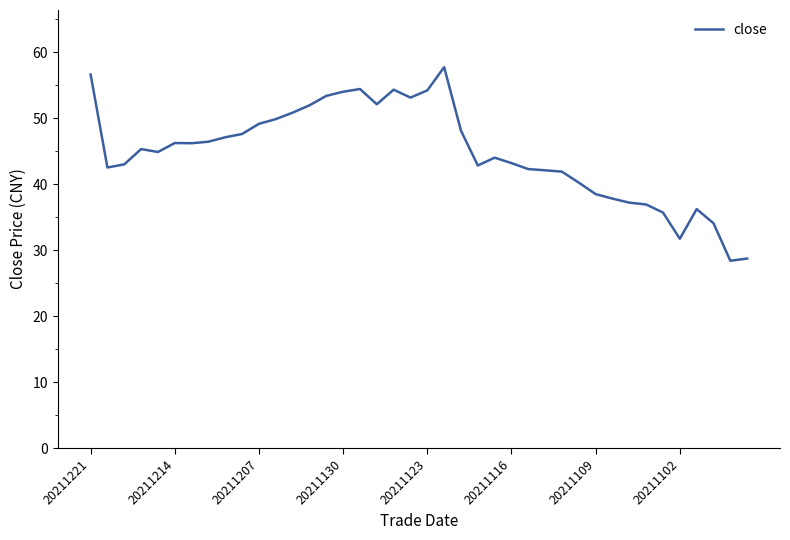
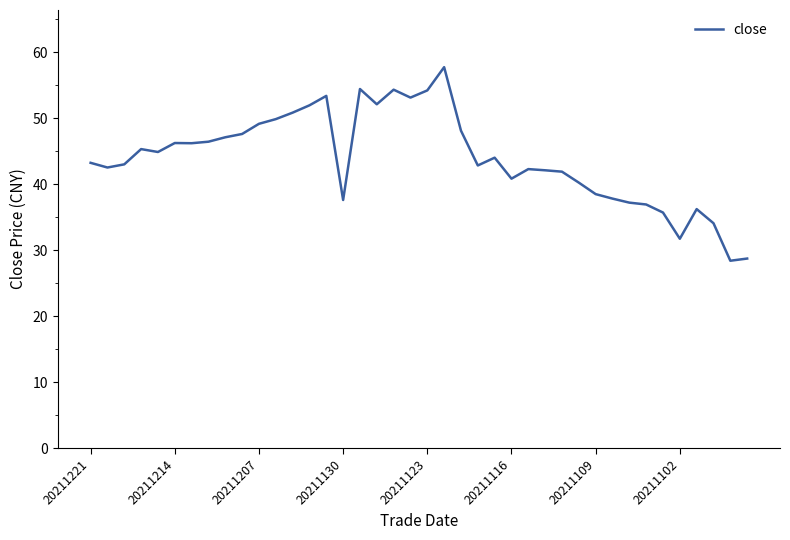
20211221: 57 -> 43
20211130: 54 -> 38
20211116: 43 -> 41
